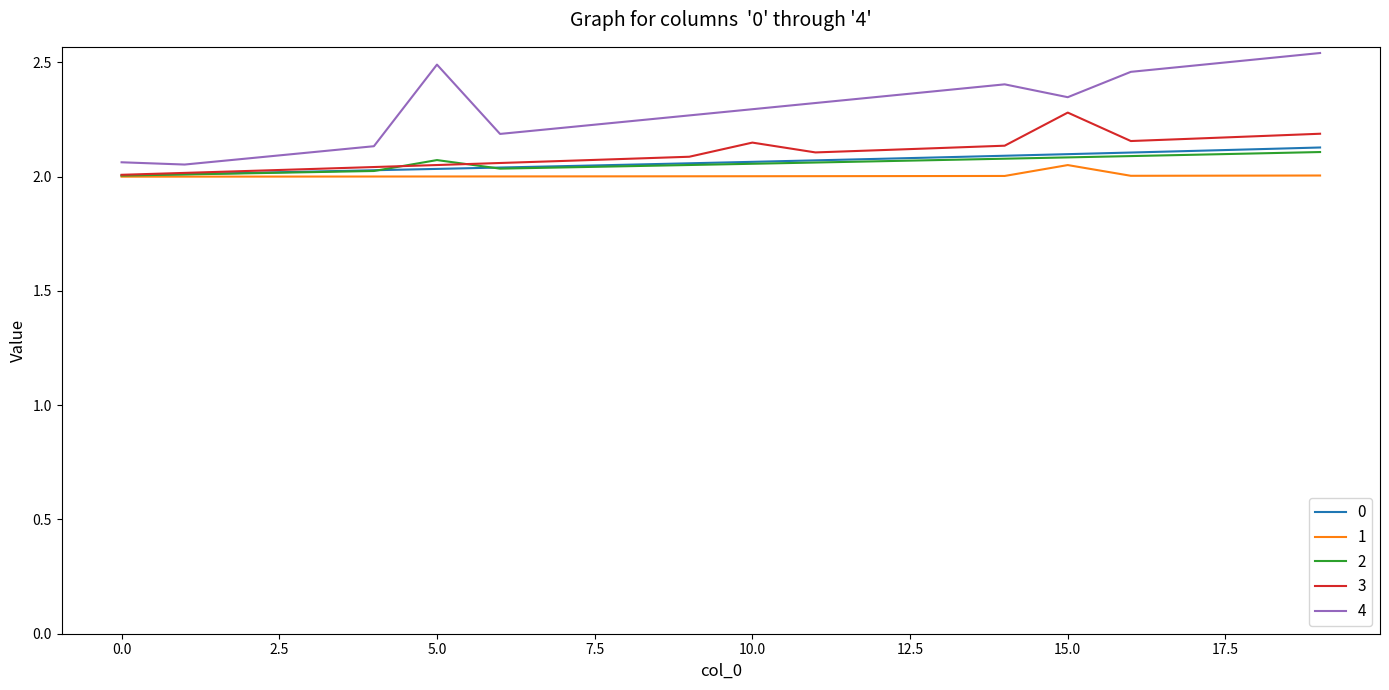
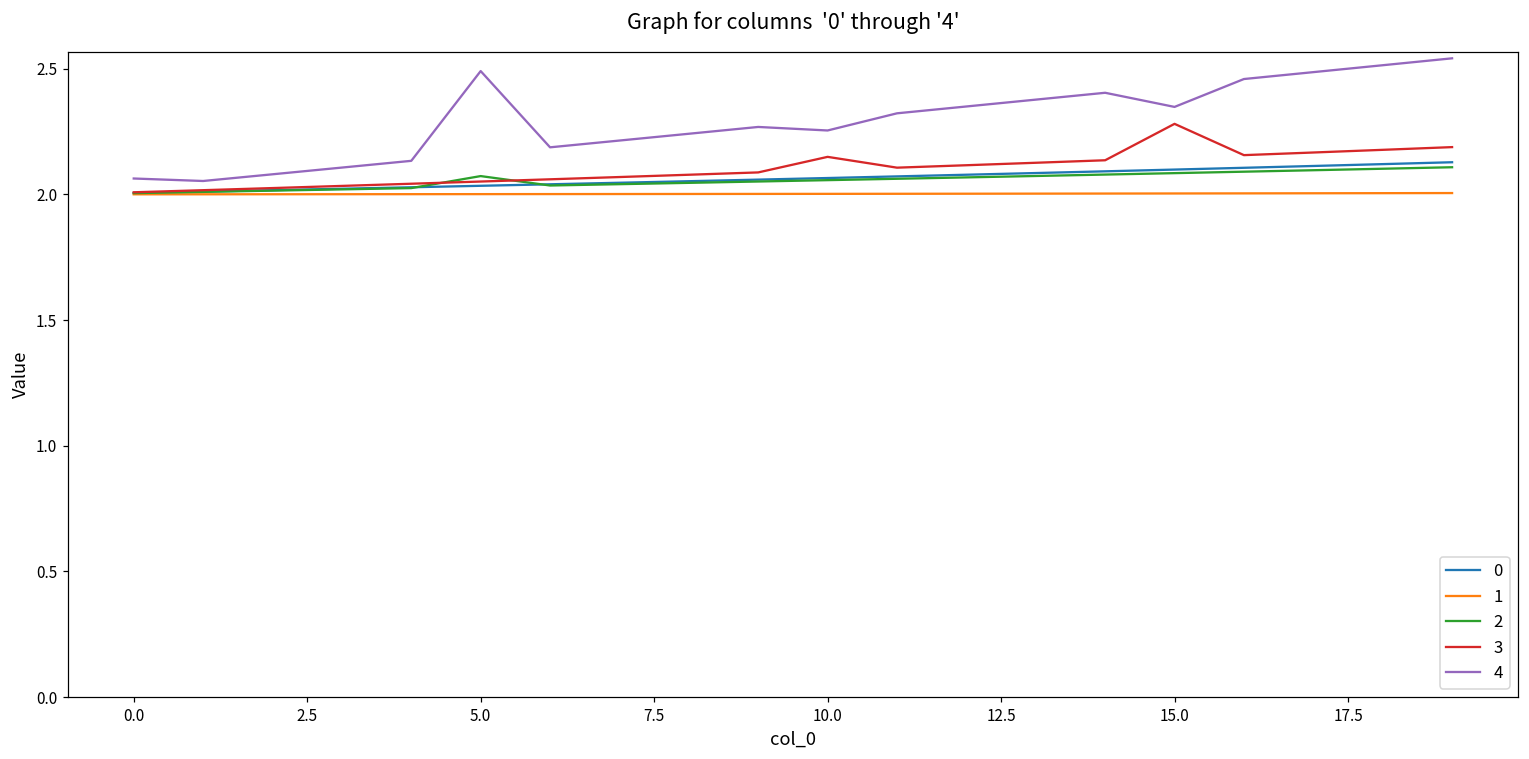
4, 10.0: 2.30 -> 2.25
1, 15.0: 2.05 -> 2.00
